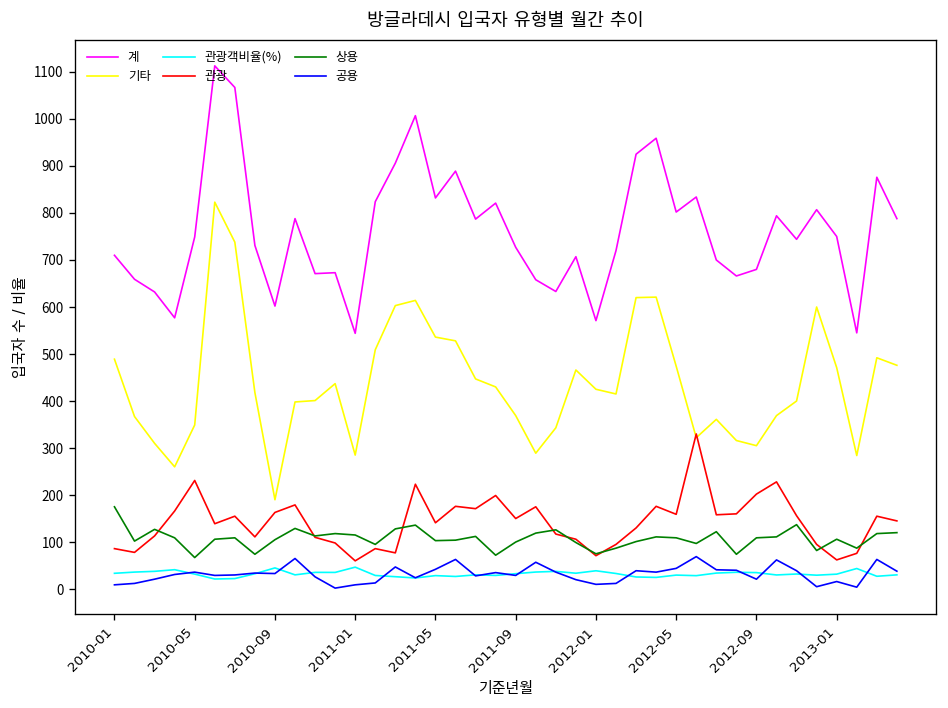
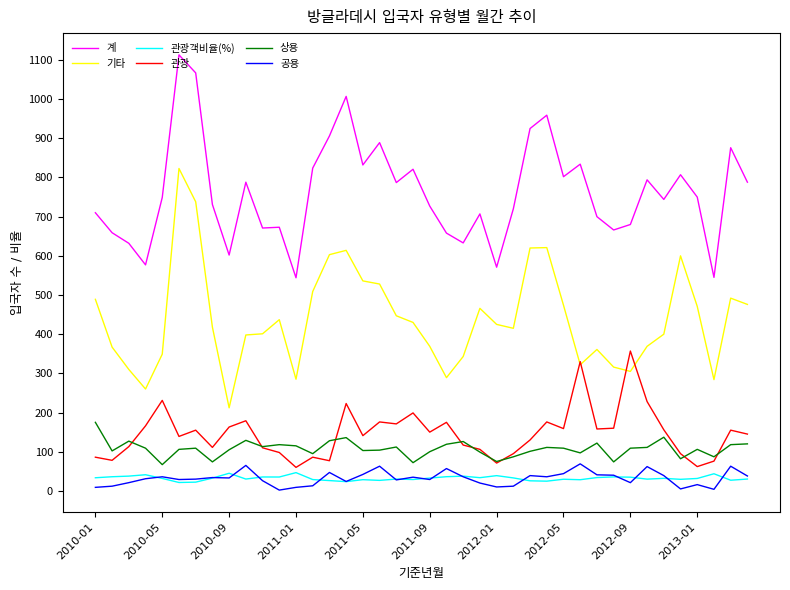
기타, 2010-09: 190 -> 210
관광, 2012-09: 200 -> 360
